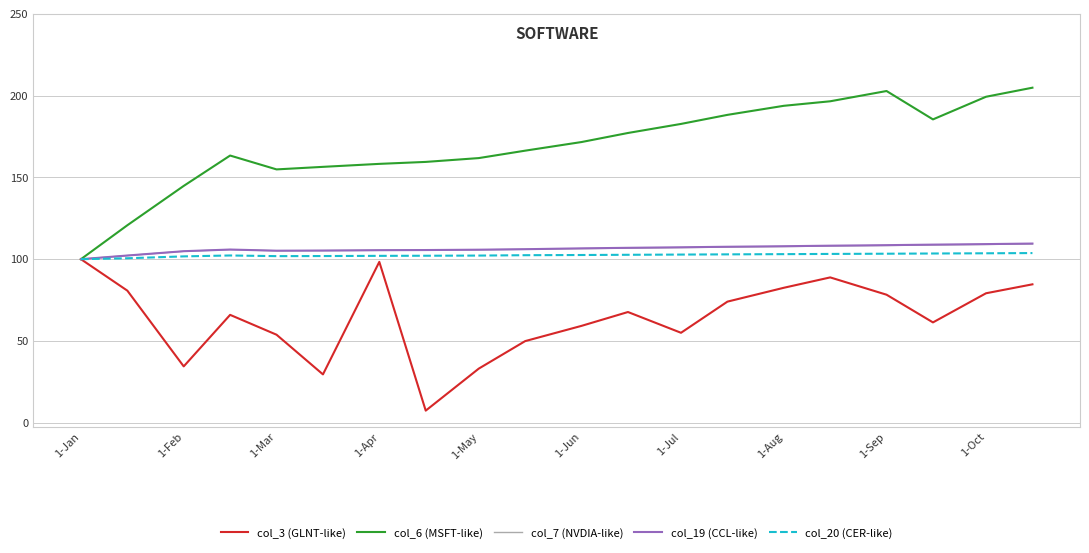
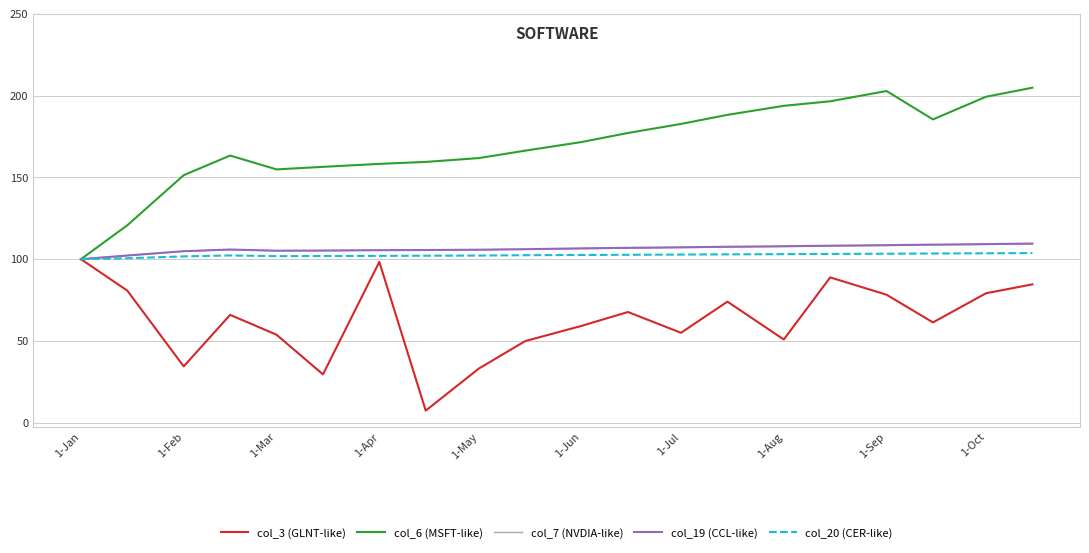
col_6 (MSFT-like), 1-Feb: 145 -> 151
col_3 (GLNT-like), 1-Aug: 83 -> 51
